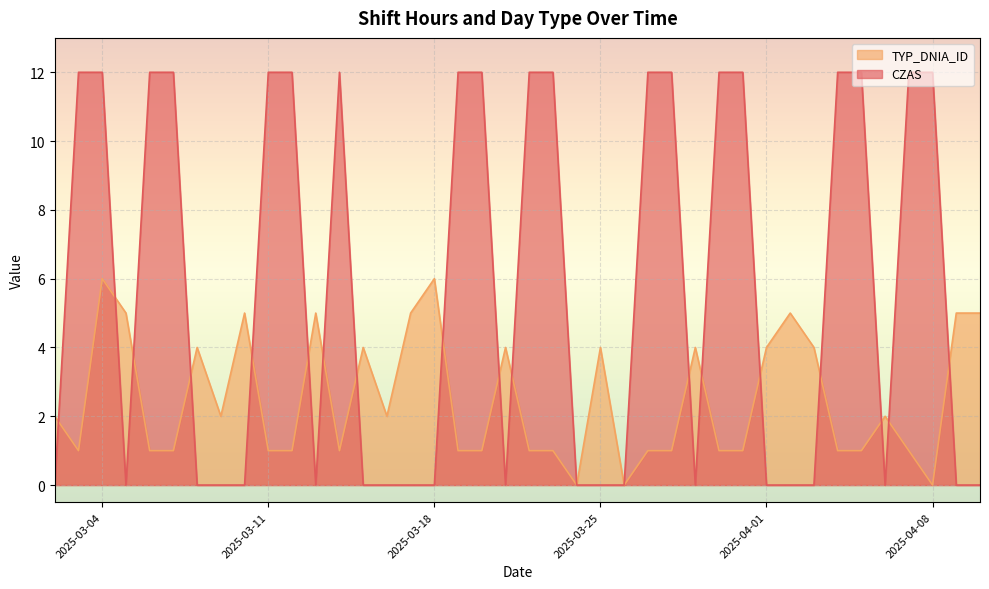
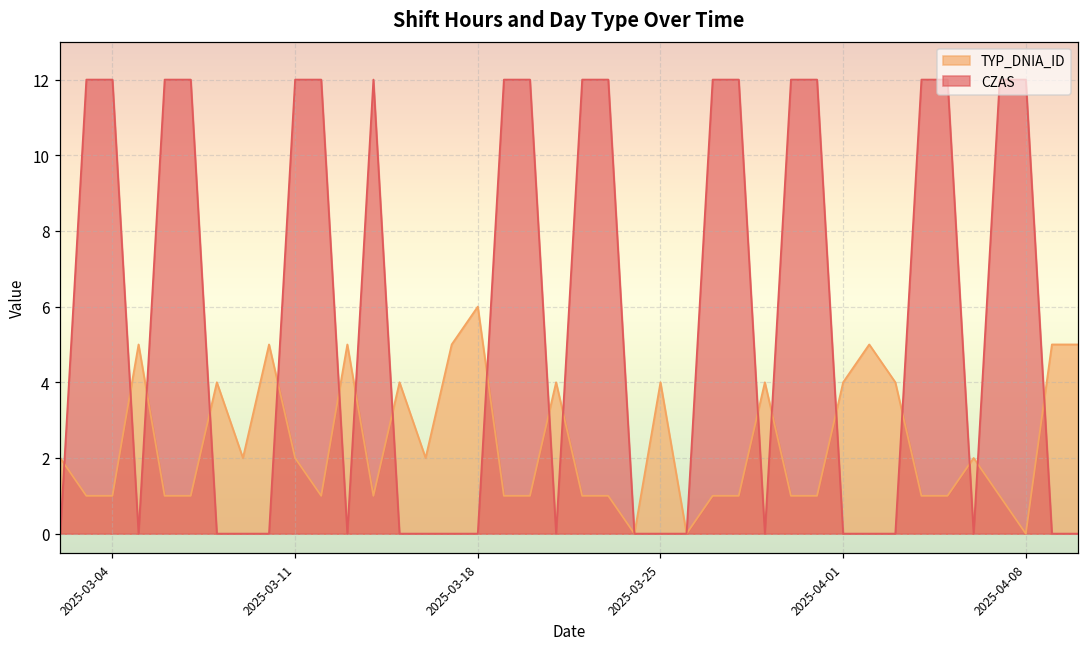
TYP_DNIA_ID, 2025-03-04: 6 -> 1
TYP_DNIA_ID, 2025-03-11: 1 -> 2
